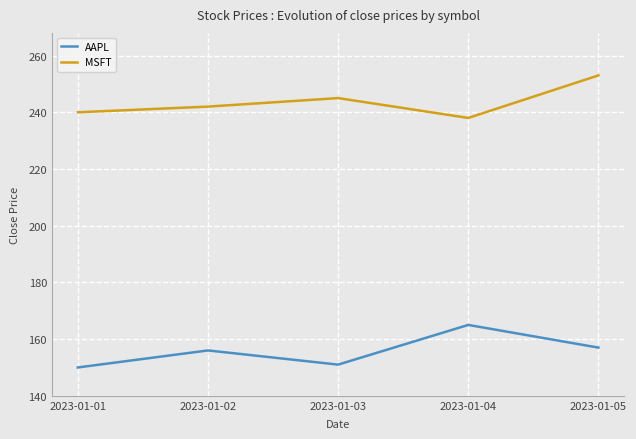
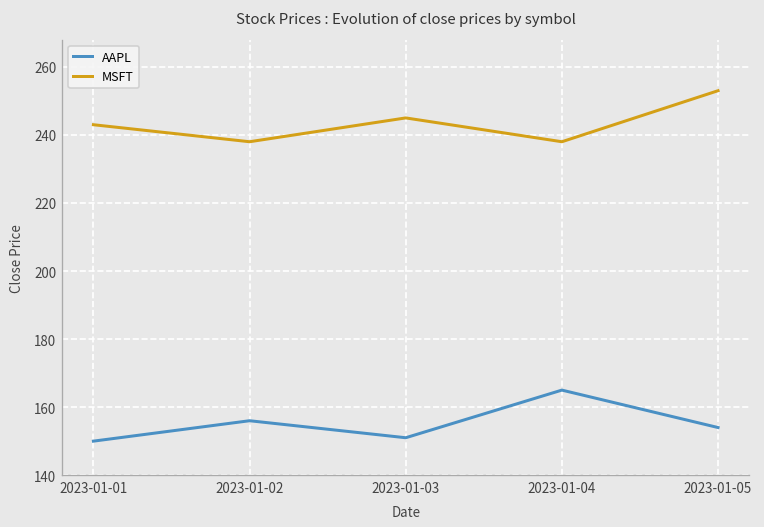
MSFT, 2023-01-01: 240 -> 243
MSFT, 2023-01-02: 242 -> 238
AAPL, 2023-01-05: 157 -> 154
